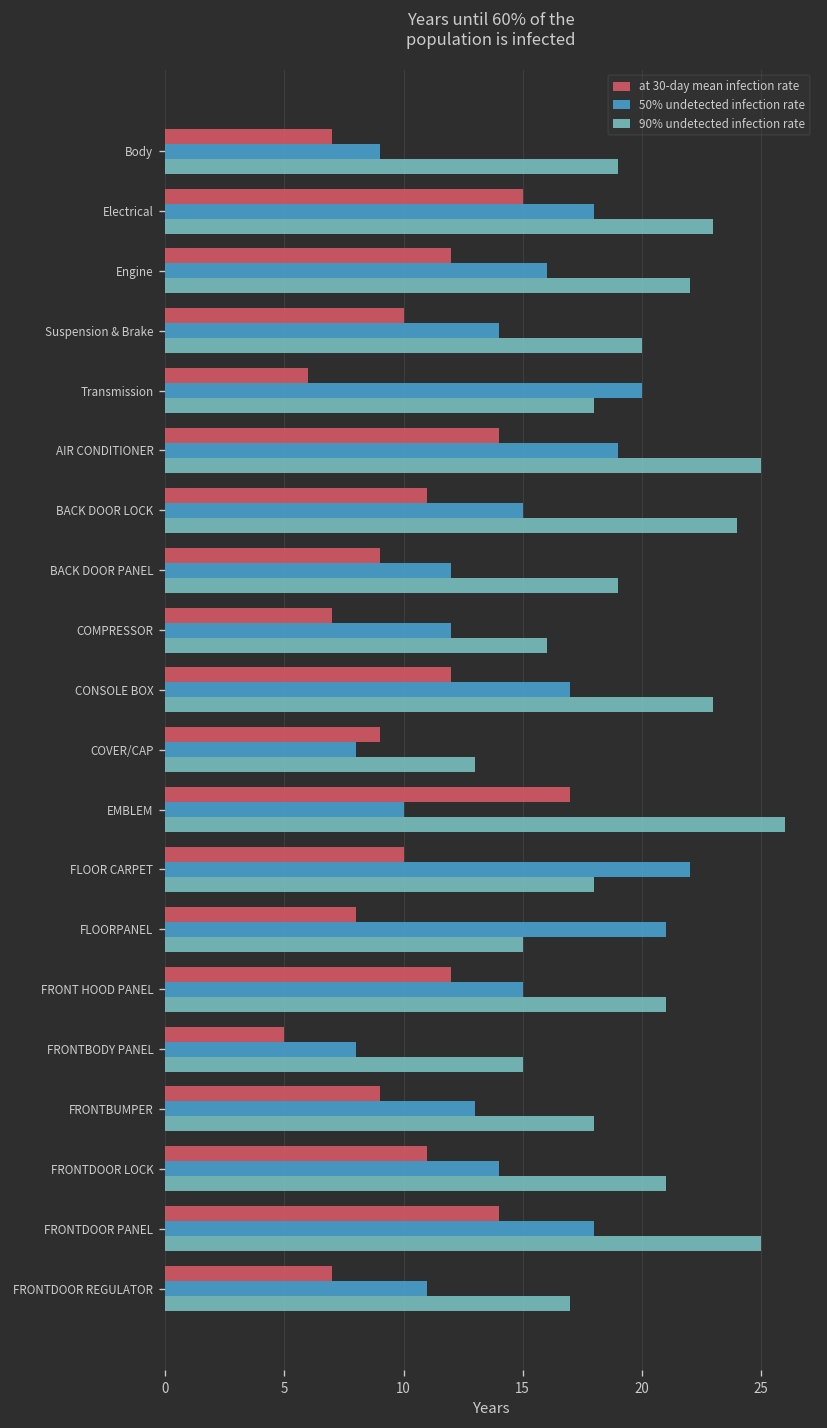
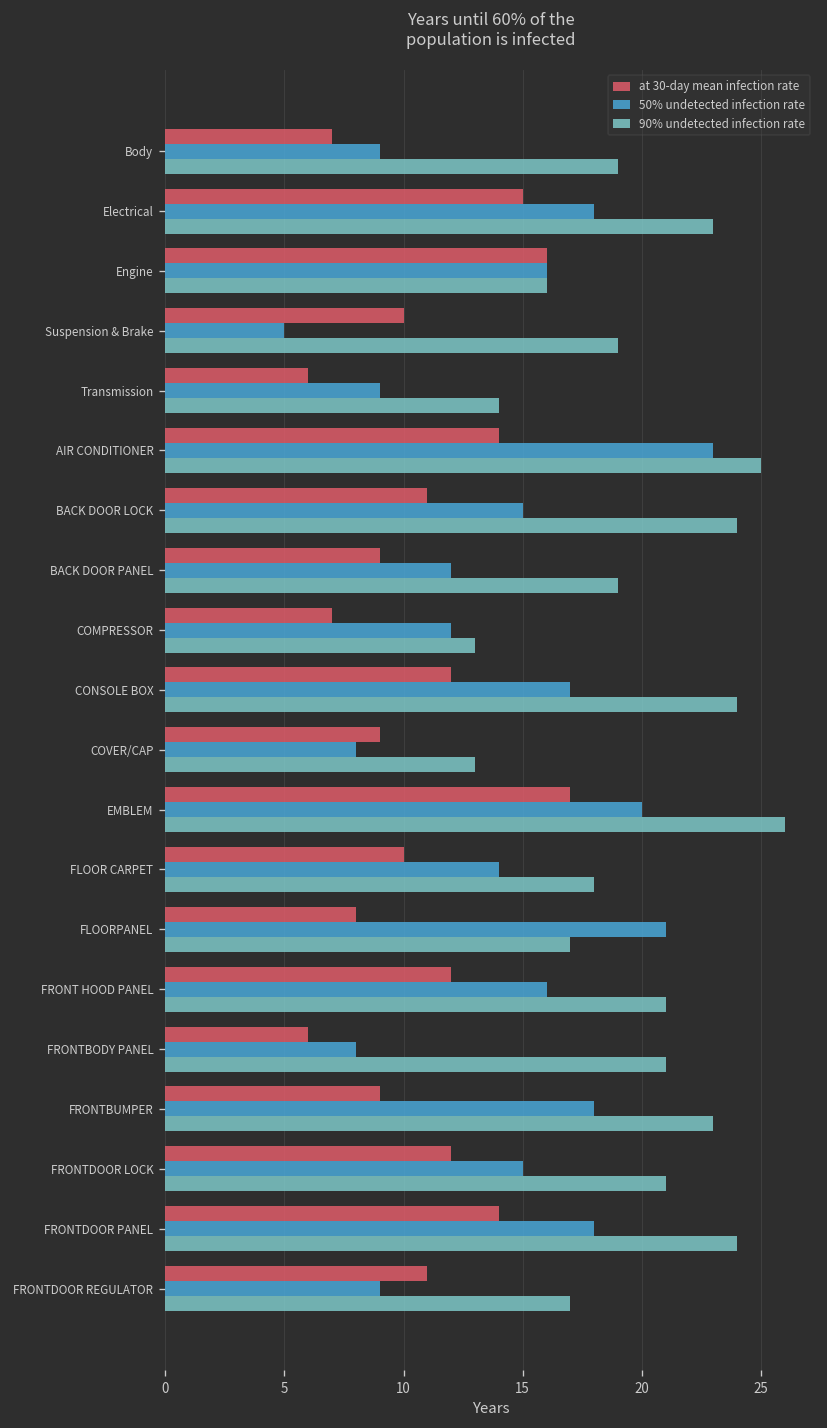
at 30-day mean infection rate, Engine: 12 -> 16
90% undetected infection rate, Engine: 22 -> 16
50% undetected infection rate, Suspension & Brake: 14 -> 5
90% undetected infection rate, Suspension & Brake: 20 -> 19
50% undetected infection rate, Transmission: 20 -> 9
90% undetected infection rate, Transmission: 18 -> 14
50% undetected infection rate, AIR CONDITIONER: 19 -> 23
90% undetected infection rate, COMPRESSOR: 16 -> 13
90% undetected infection rate, CONSOLE BOX: 23 -> 24
50% undetected infection rate, EMBLEM: 10 -> 20
50% undetected infection rate, FLOOR CARPET: 22 -> 14
90% undetected infection rate, FLOORPANEL: 15 -> 17
50% undetected infection rate, FRONT HOOD PANEL: 15 -> 16
at 30-day mean infection rate, FRONTBODY PANEL: 5 -> 6
90% undetected infection rate, FRONTBODY PANEL: 15 -> 21
50% undetected infection rate, FRONTBUMPER: 13 -> 18
90% undetected infection rate, FRONTBUMPER: 18 -> 23
at 30-day mean infection rate, FRONTDOOR LOCK: 11 -> 12
50% undetected infection rate, FRONTDOOR LOCK: 14 -> 15
90% undetected infection rate, FRONTDOOR PANEL: 25 -> 24
at 30-day mean infection rate, FRONTDOOR REGULATOR: 7 -> 11
50% undetected infection rate, FRONTDOOR REGULATOR: 11 -> 9
